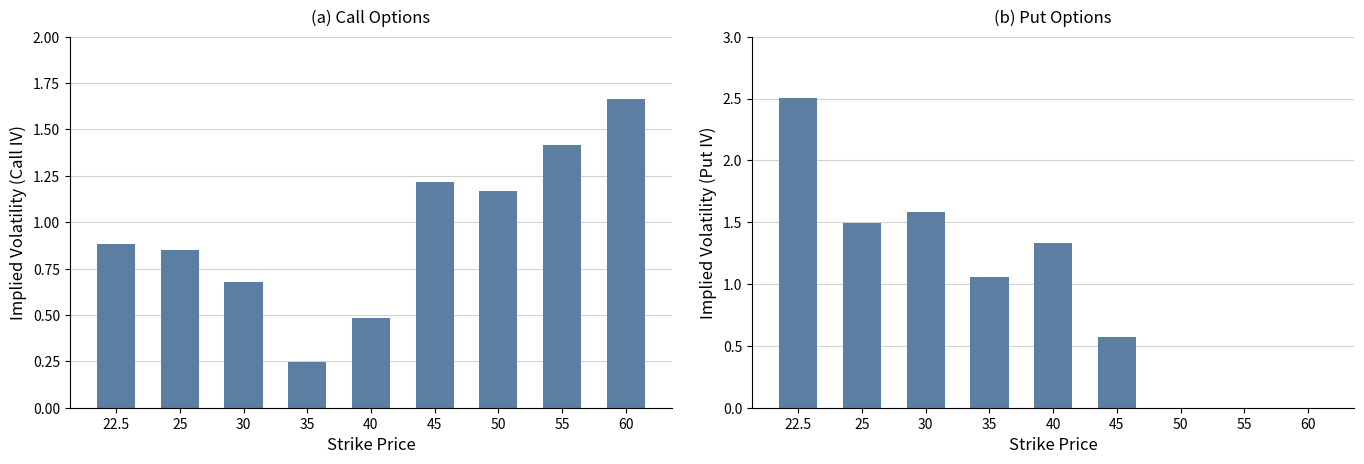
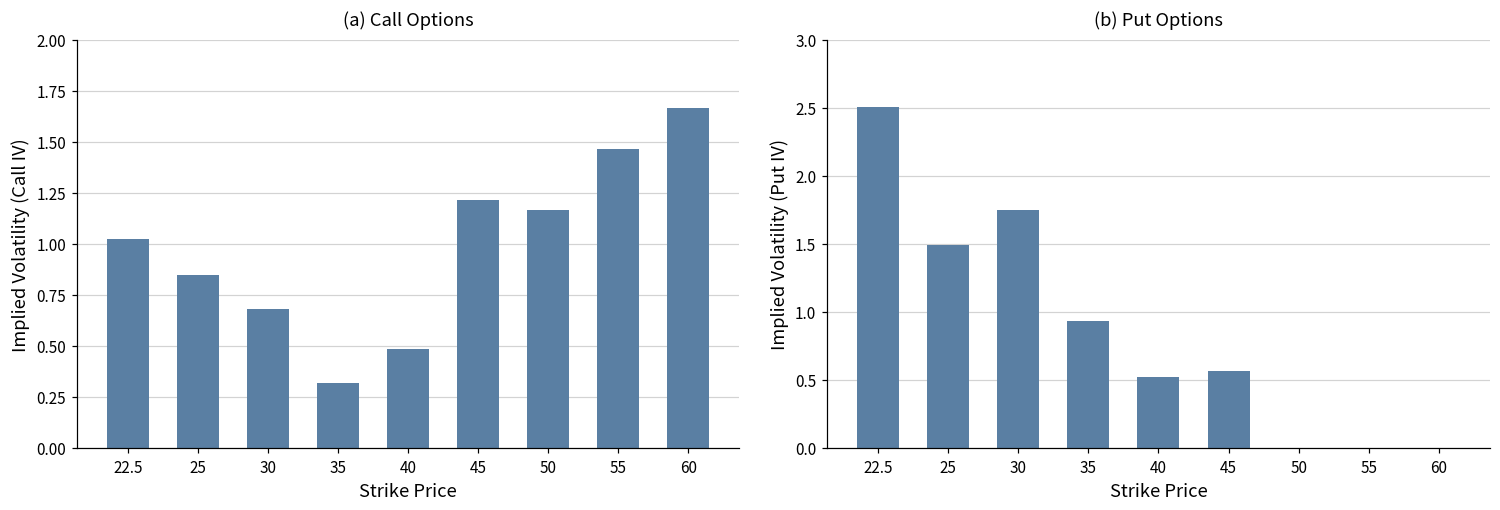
(a) Call Options, 22.5: 0.88 -> 1.03
(a) Call Options, 35: 0.25 -> 0.32
(a) Call Options, 55: 1.42 -> 1.47
(b) Put Options, 30: 1.58 -> 1.75
(b) Put Options, 35: 1.06 -> 0.93
(b) Put Options, 40: 1.34 -> 0.52
